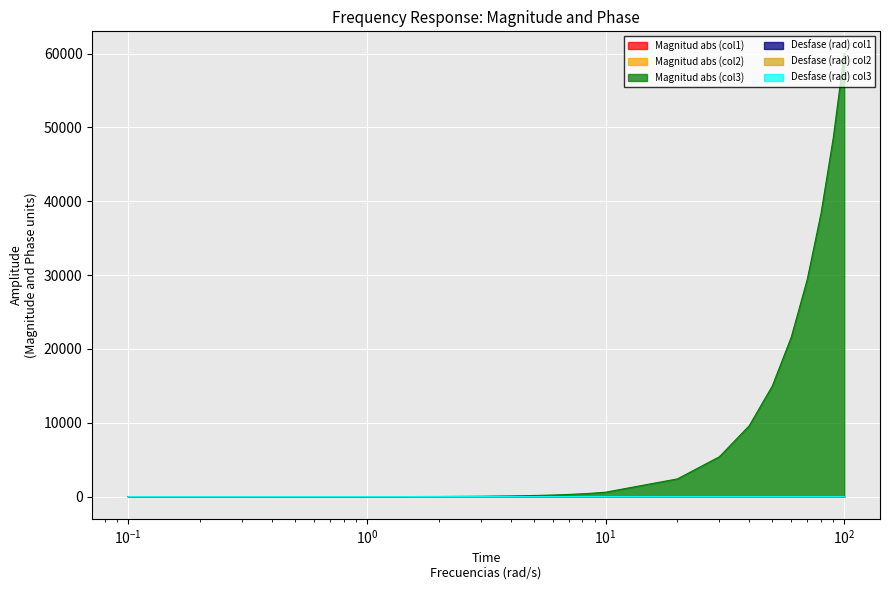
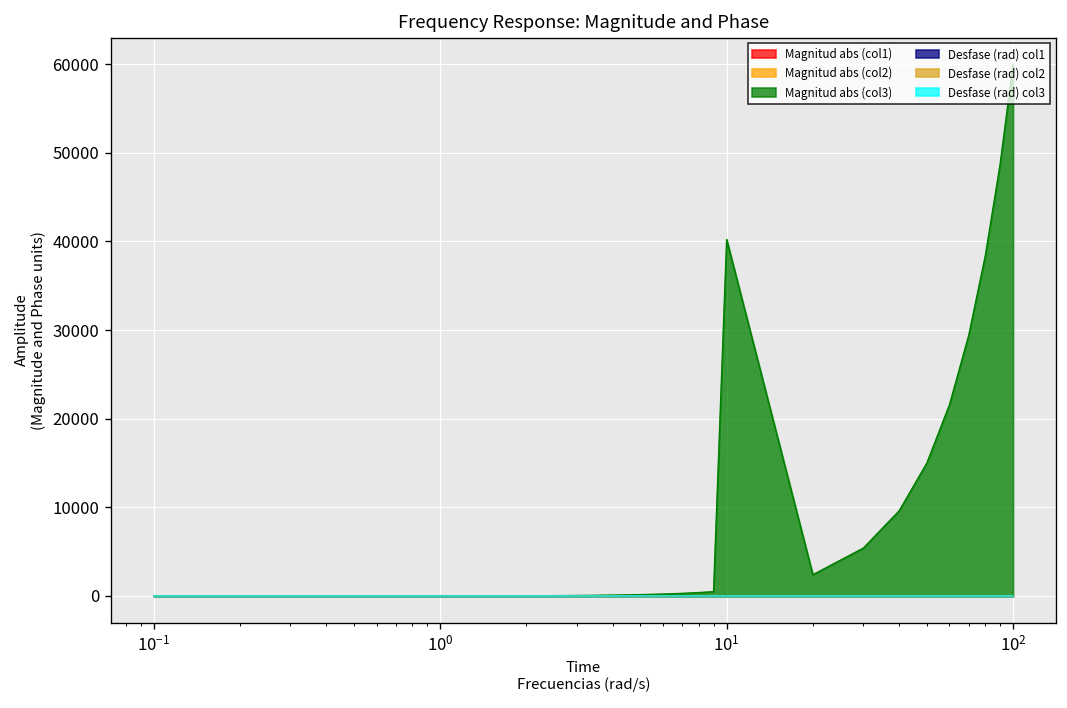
Magnitud abs (col3), 10^1: 1000 -> 40000
